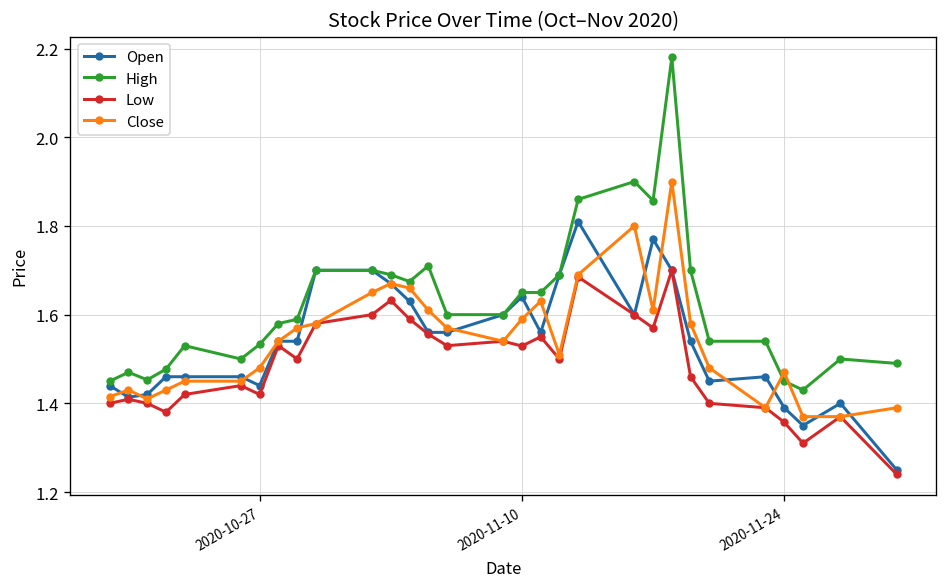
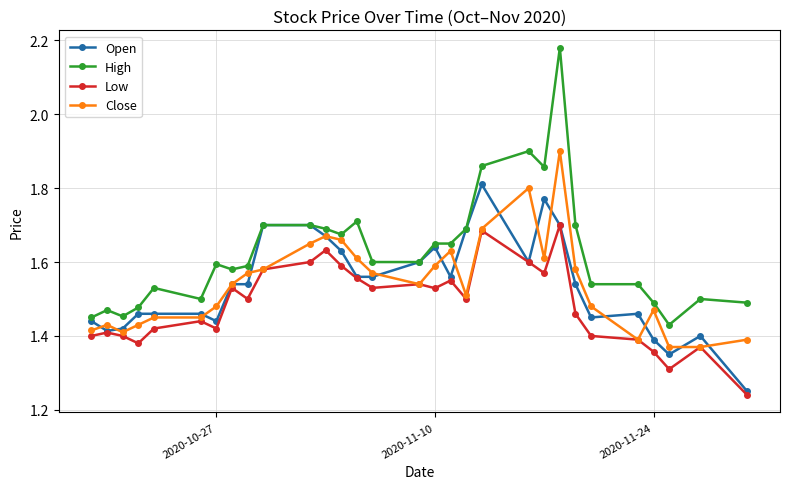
High, 2020-10-27: 1.53 -> 1.59
High, 2020-11-24: 1.45 -> 1.49
